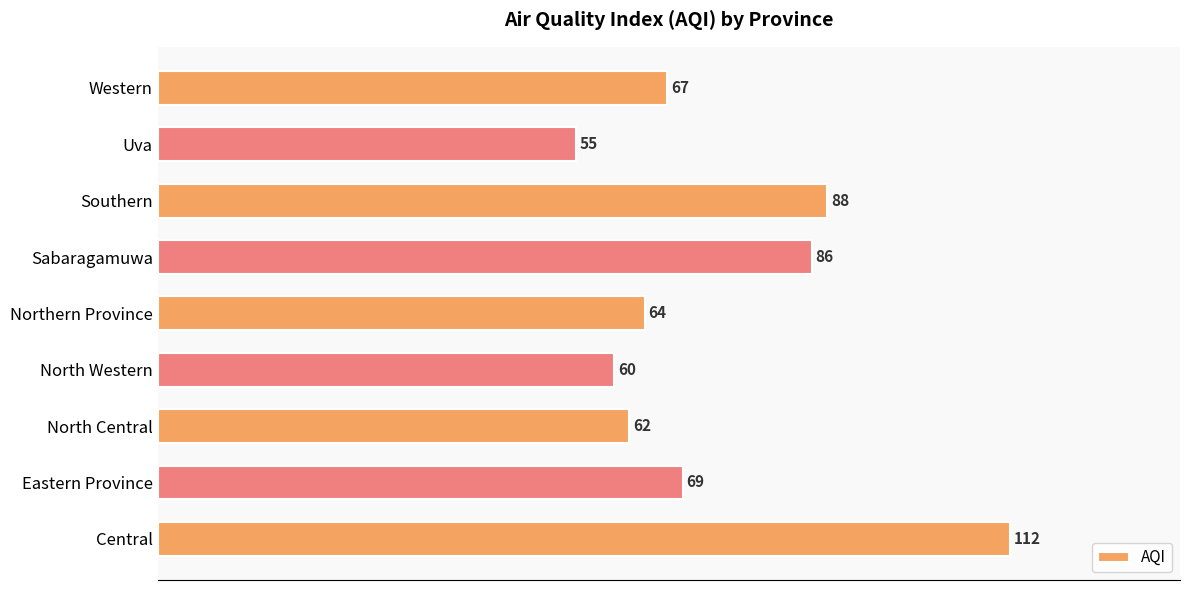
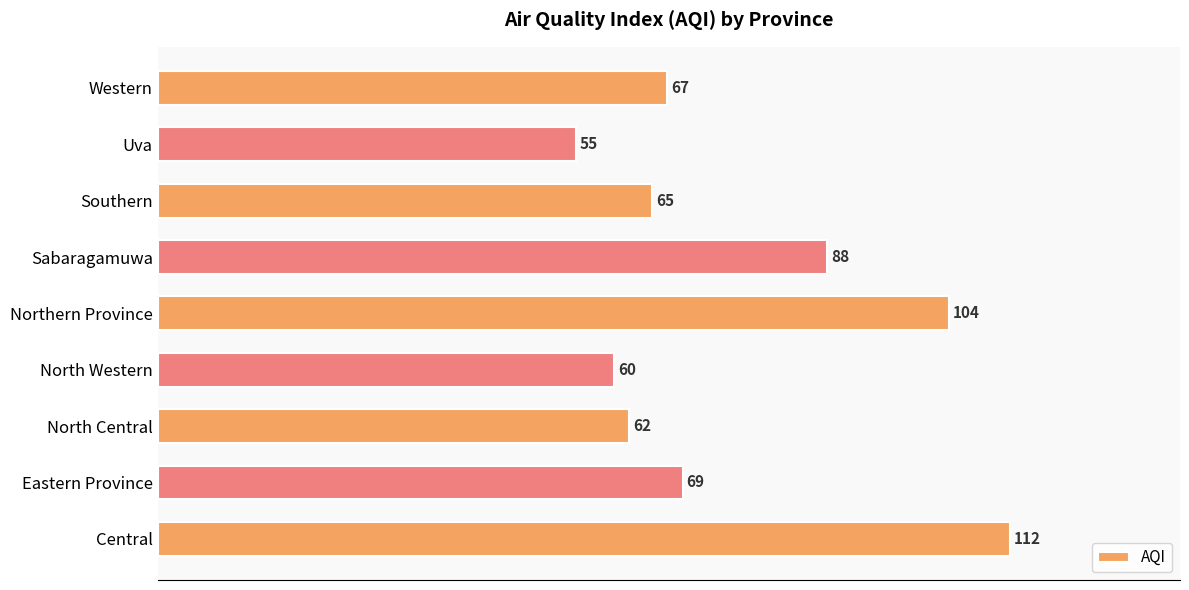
Southern: 88 -> 65
Sabaragamuwa: 86 -> 88
Northern Province: 64 -> 104
